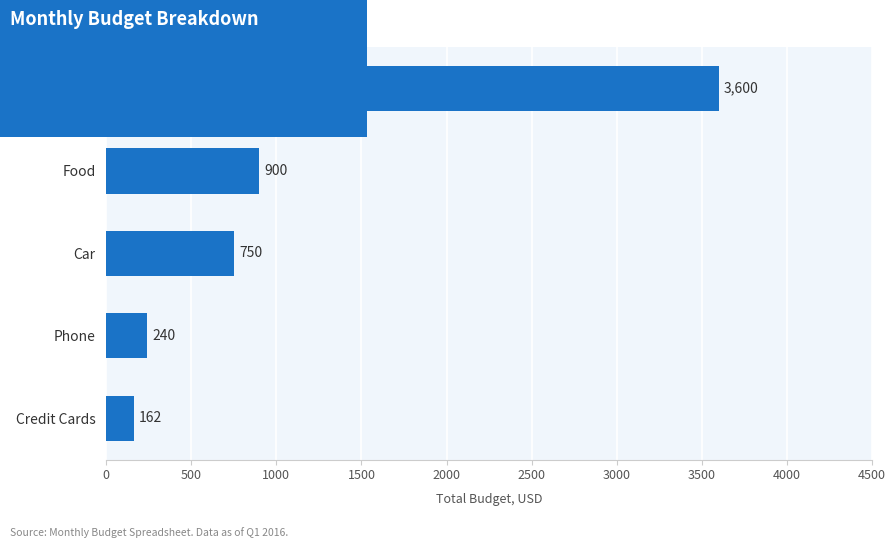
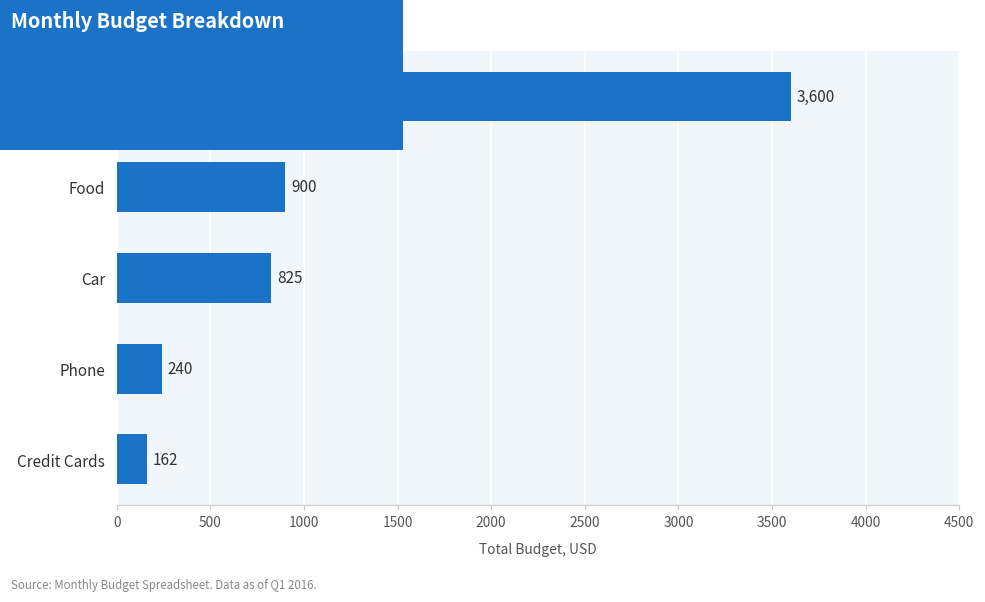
Car: 750 -> 825
